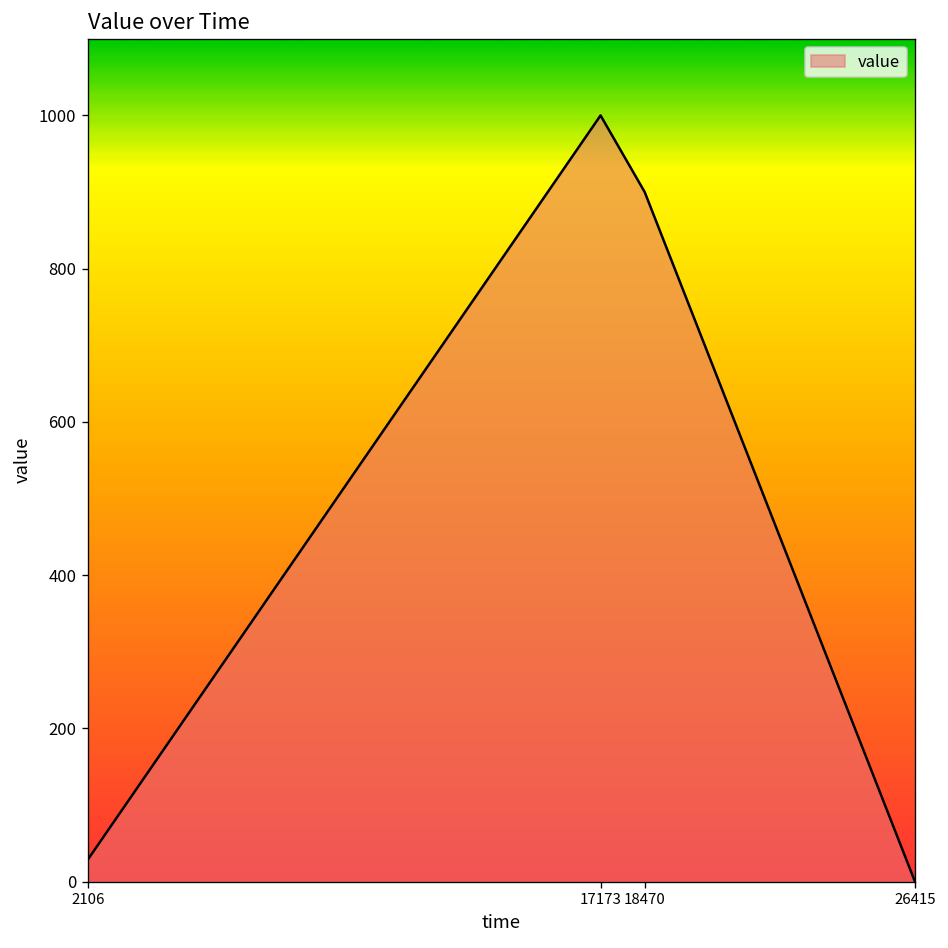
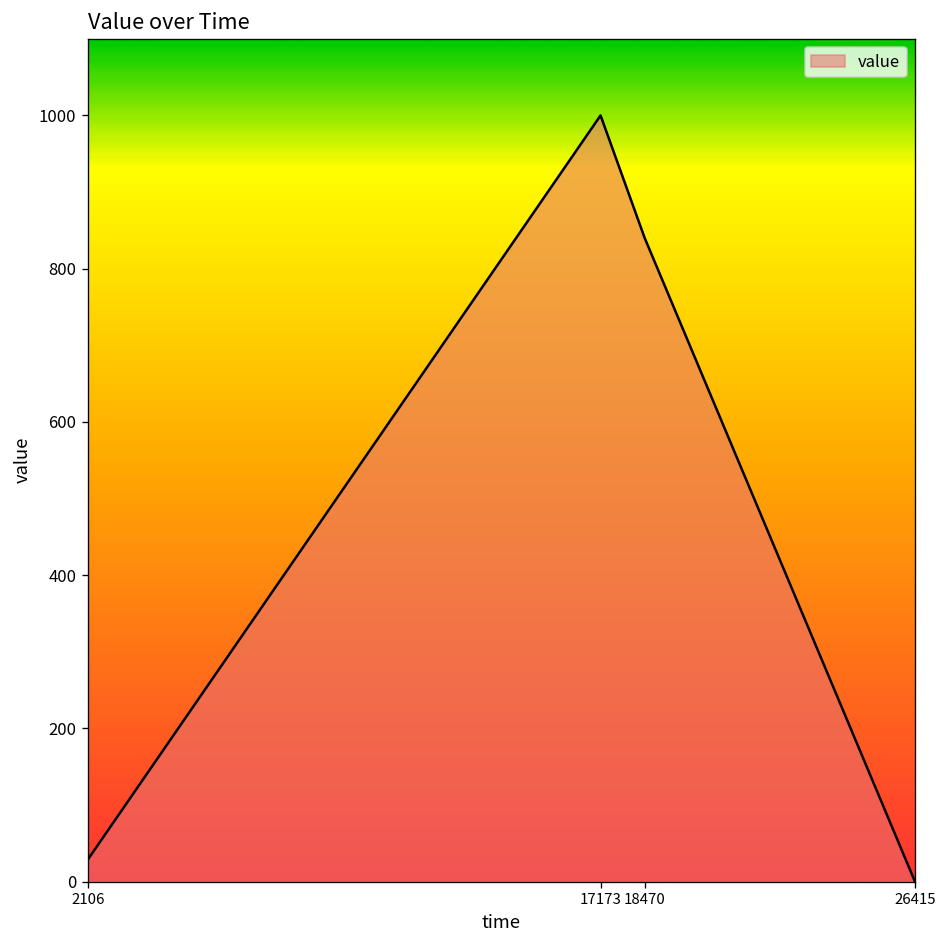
18470: 900 -> 840
